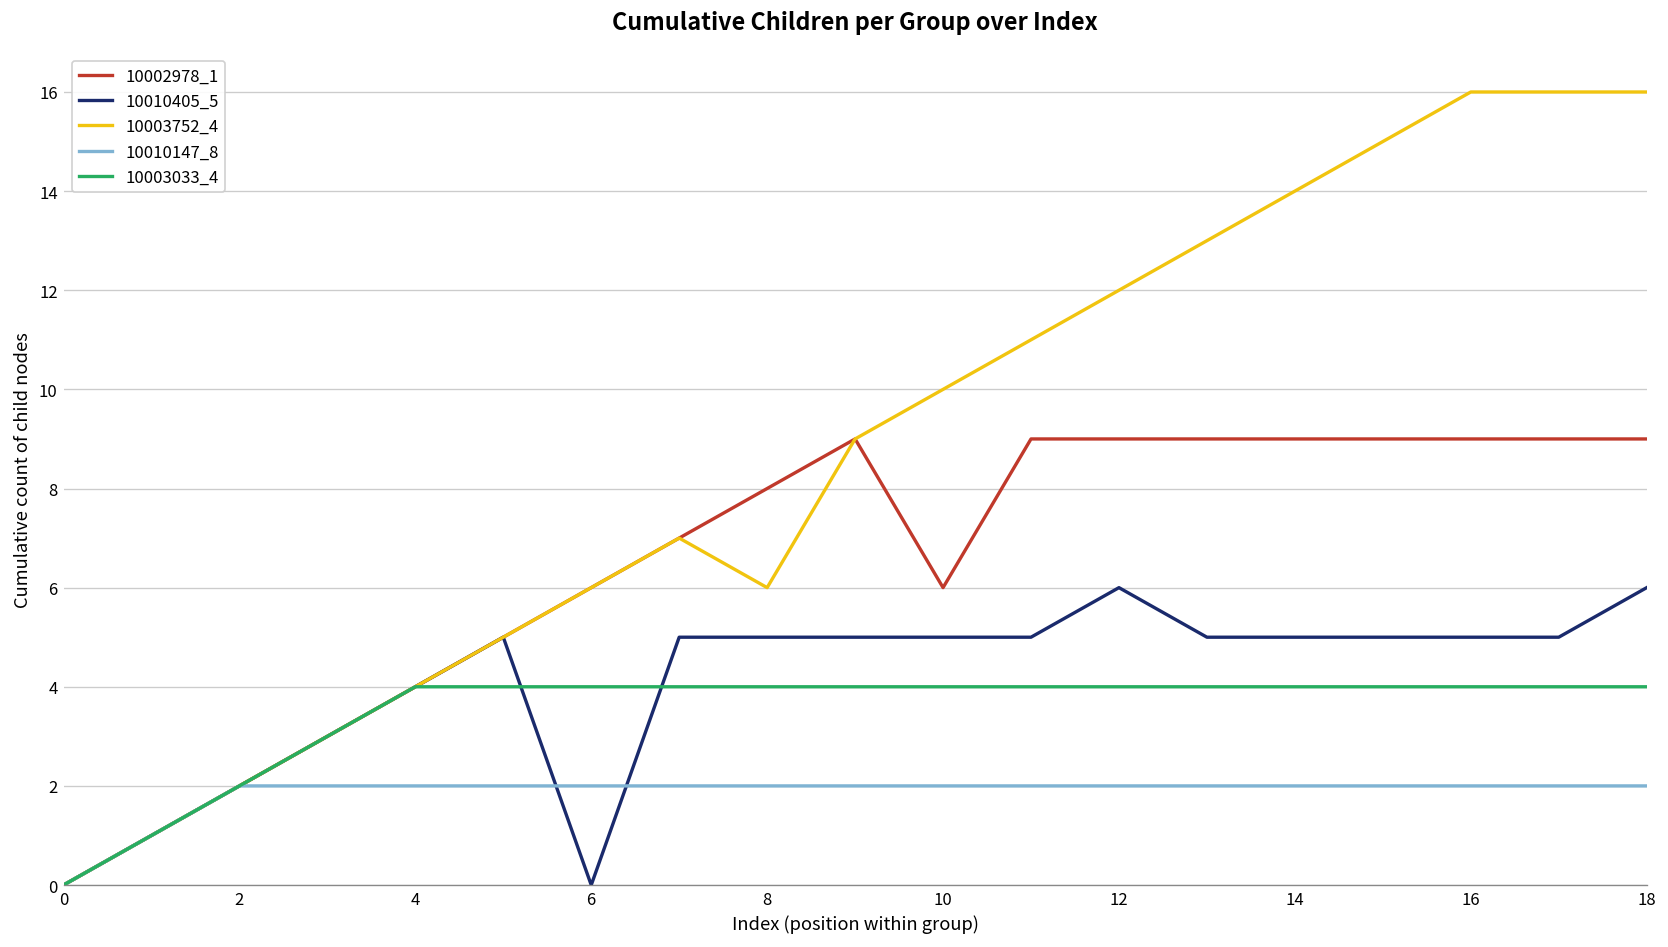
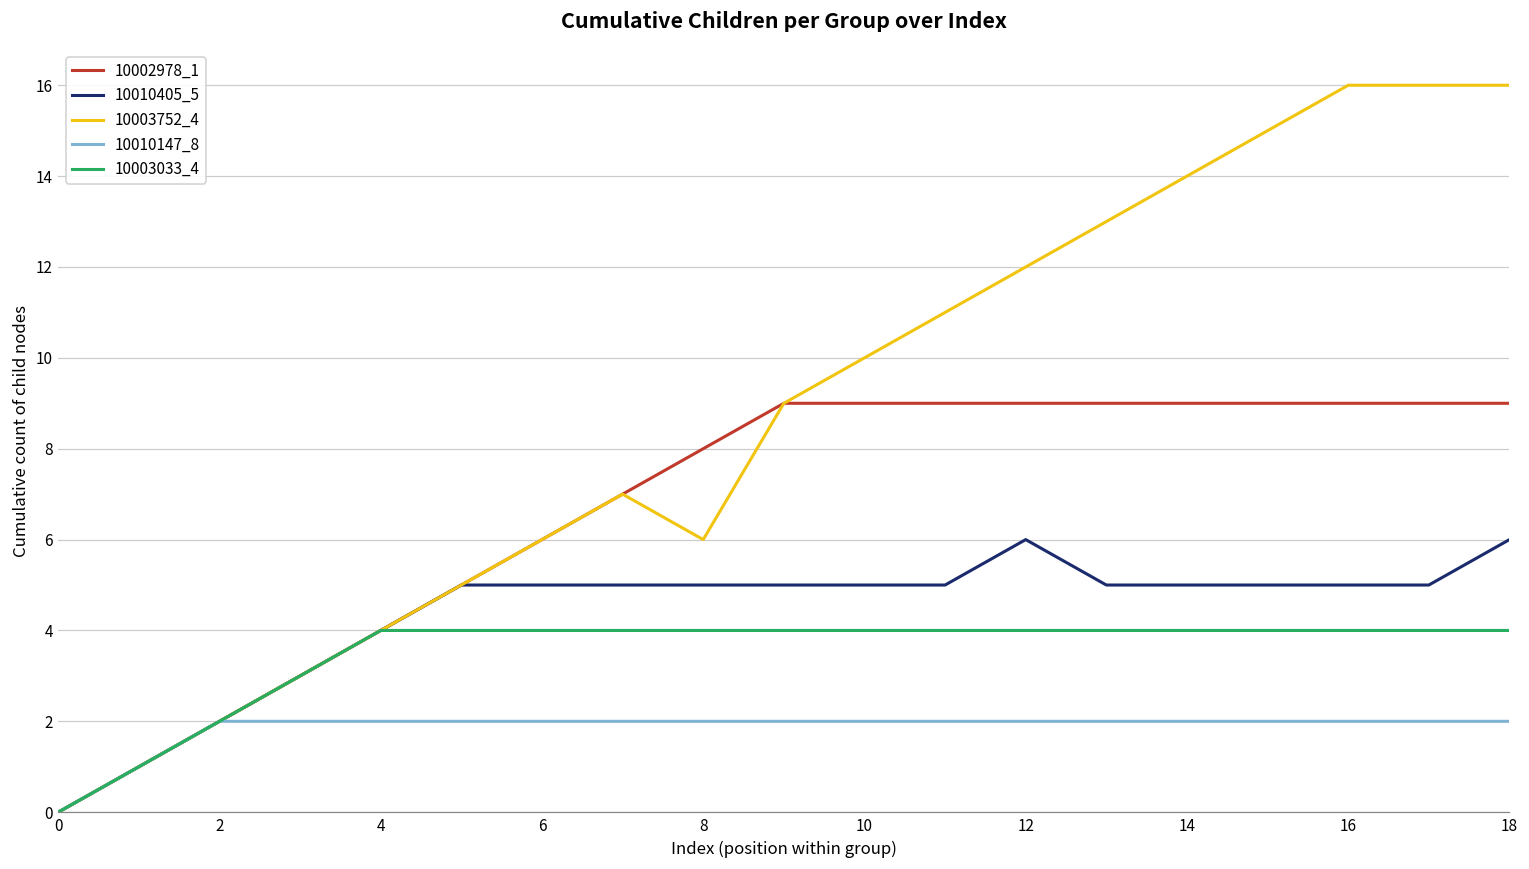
10010405_5, 6: 0 -> 5
10002978_1, 10: 6 -> 9
